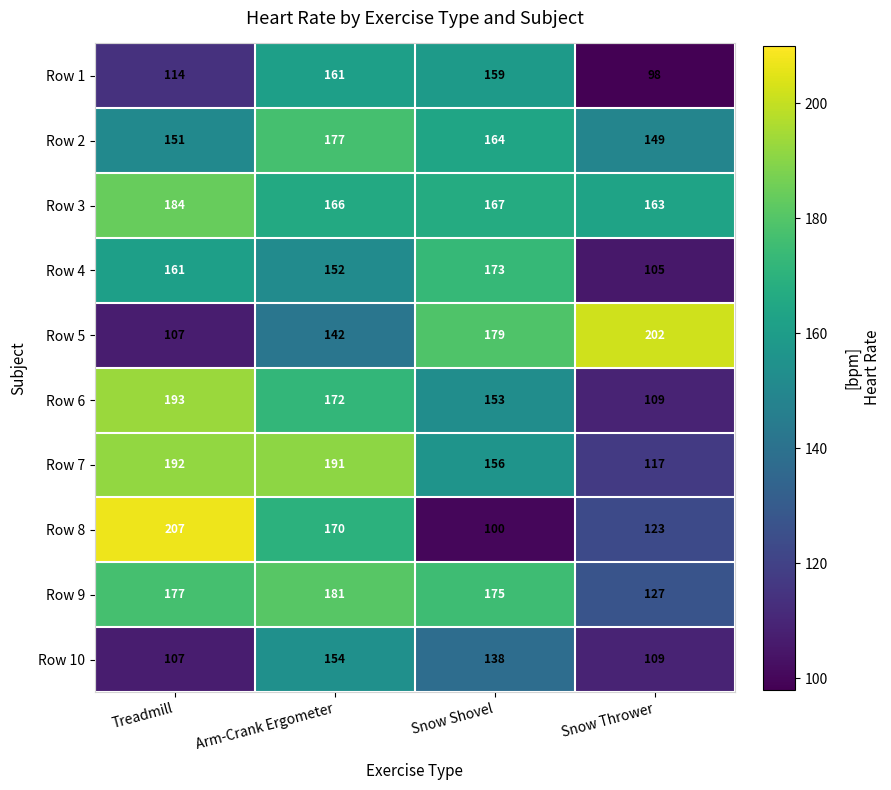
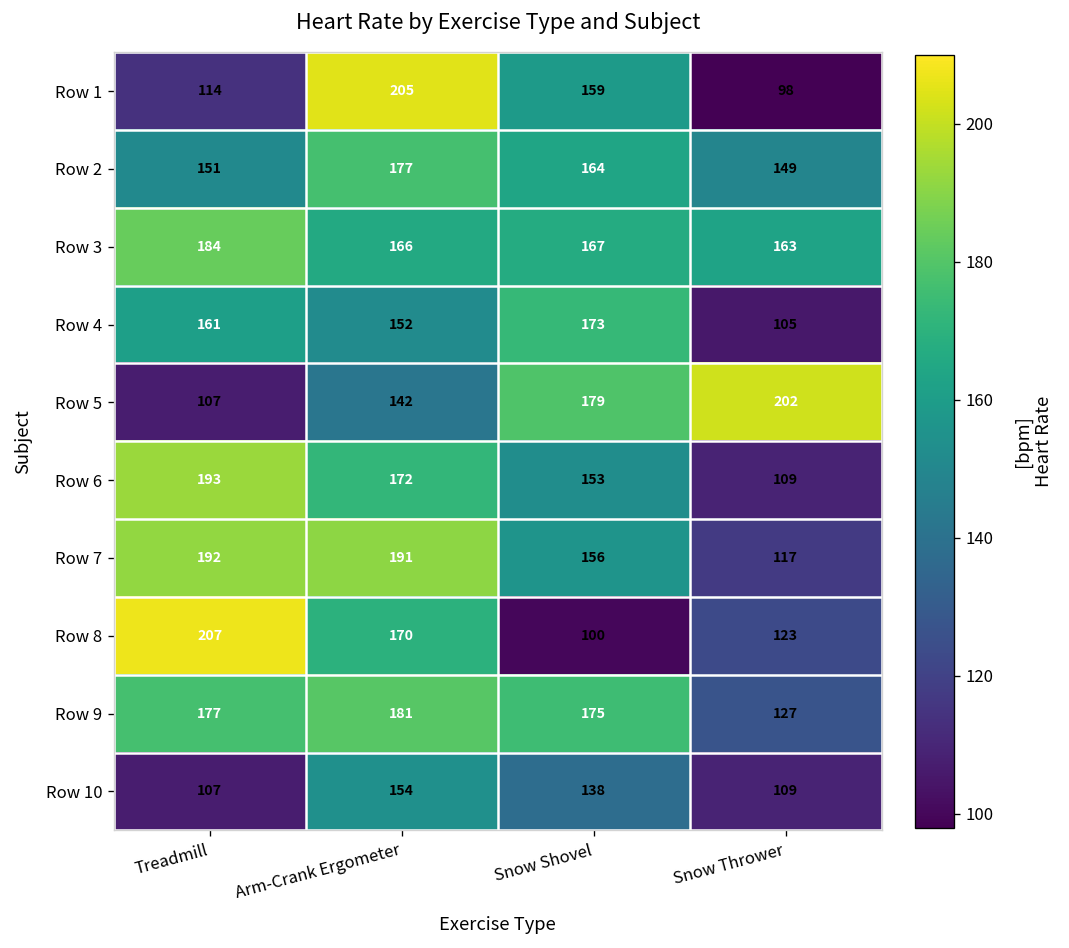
Row 1, Arm-Crank Ergometer: 161 -> 205
